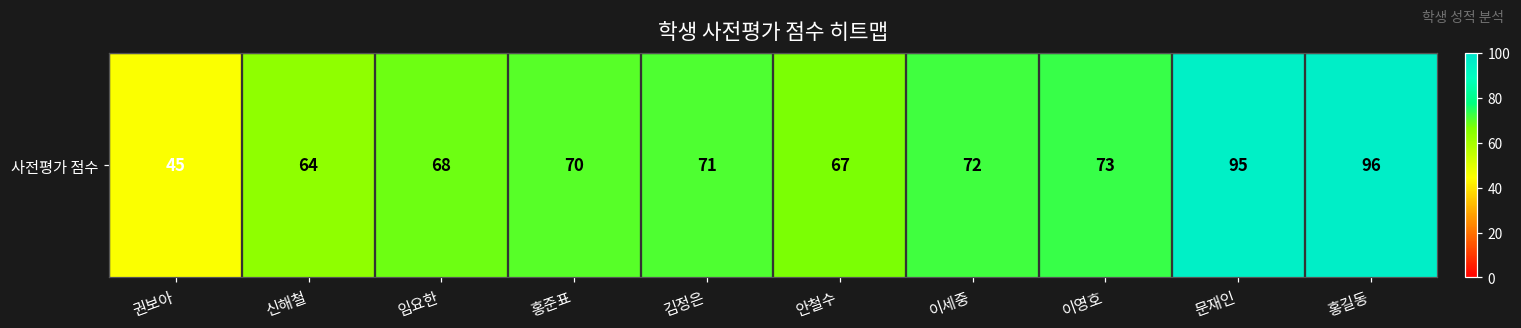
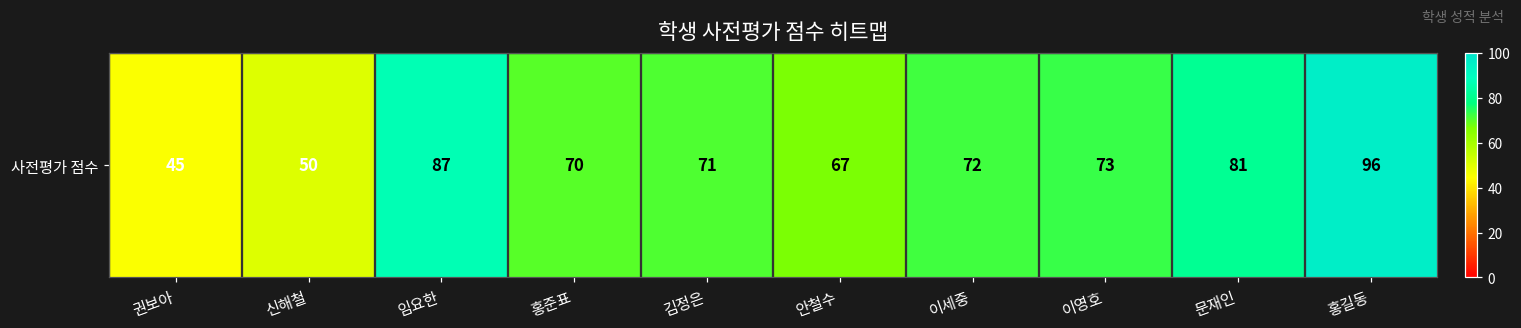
사전평가 점수, 신해철: 64 -> 50
사전평가 점수, 임요한: 68 -> 87
사전평가 점수, 문재인: 95 -> 81
